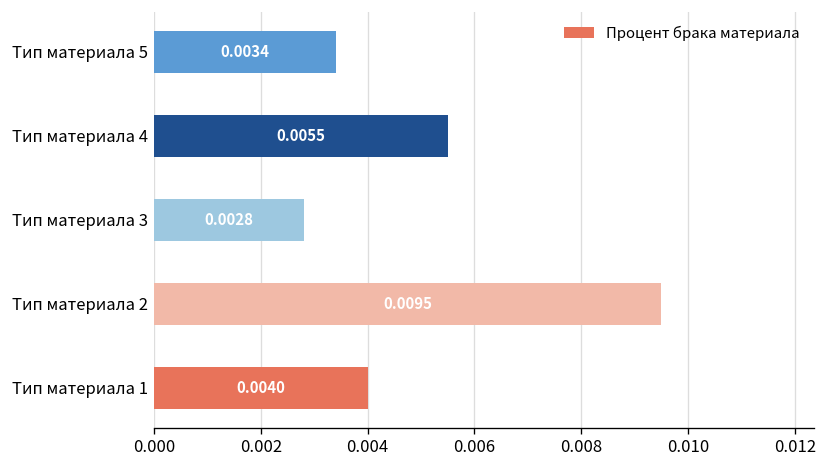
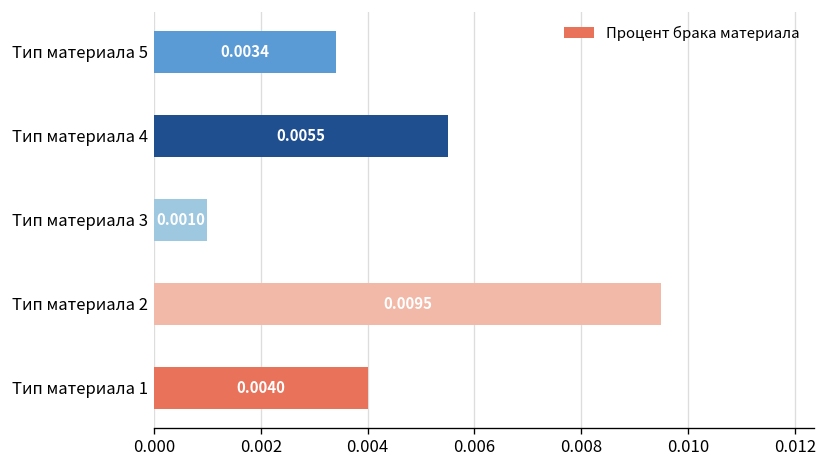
Тип материала 3: 0.0028 -> 0.0010
